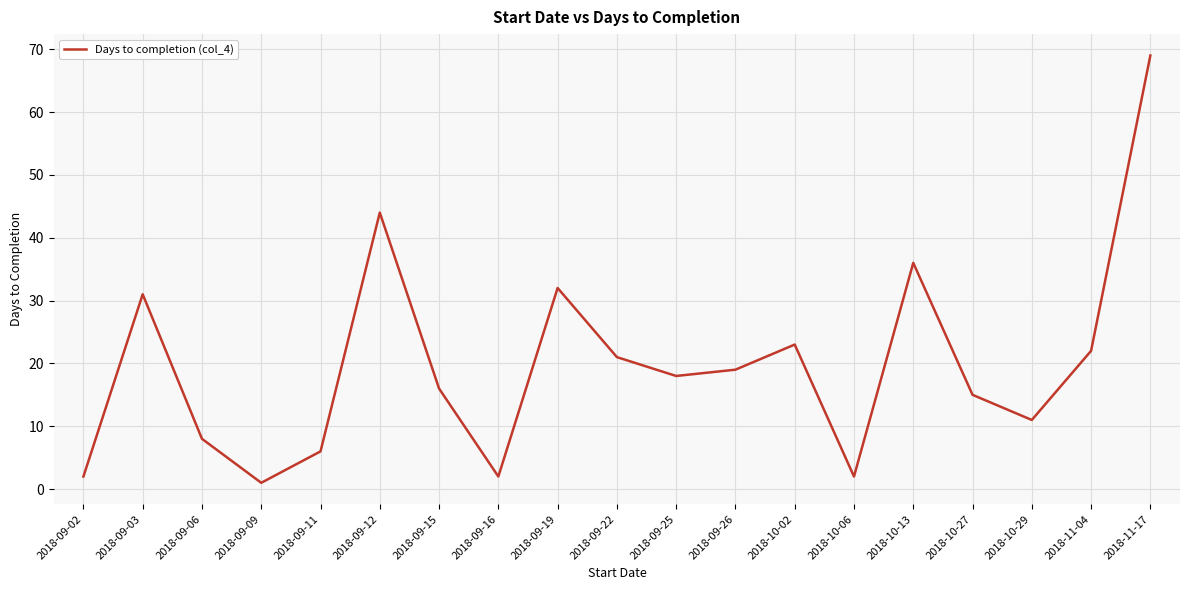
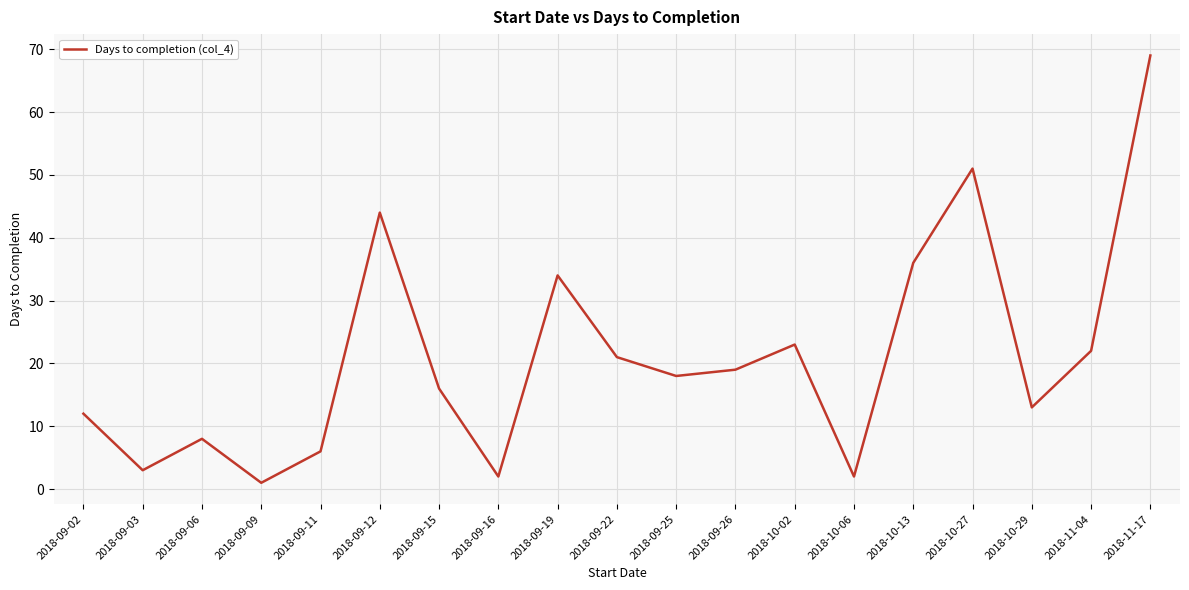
2018-09-02: 2 -> 12
2018-09-03: 31 -> 3
2018-09-19: 32 -> 34
2018-10-27: 15 -> 51
2018-10-29: 11 -> 13
